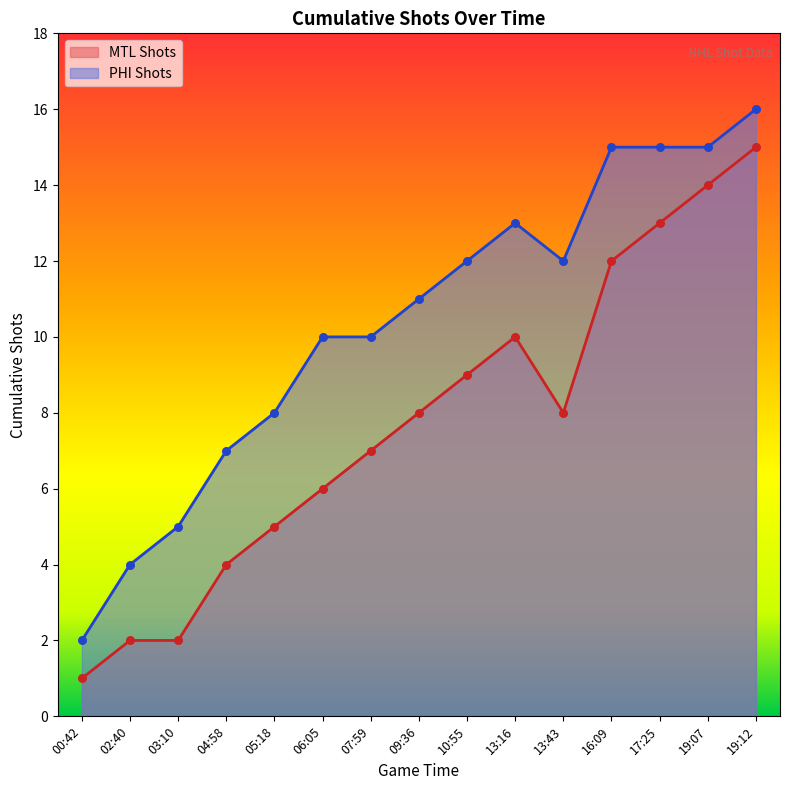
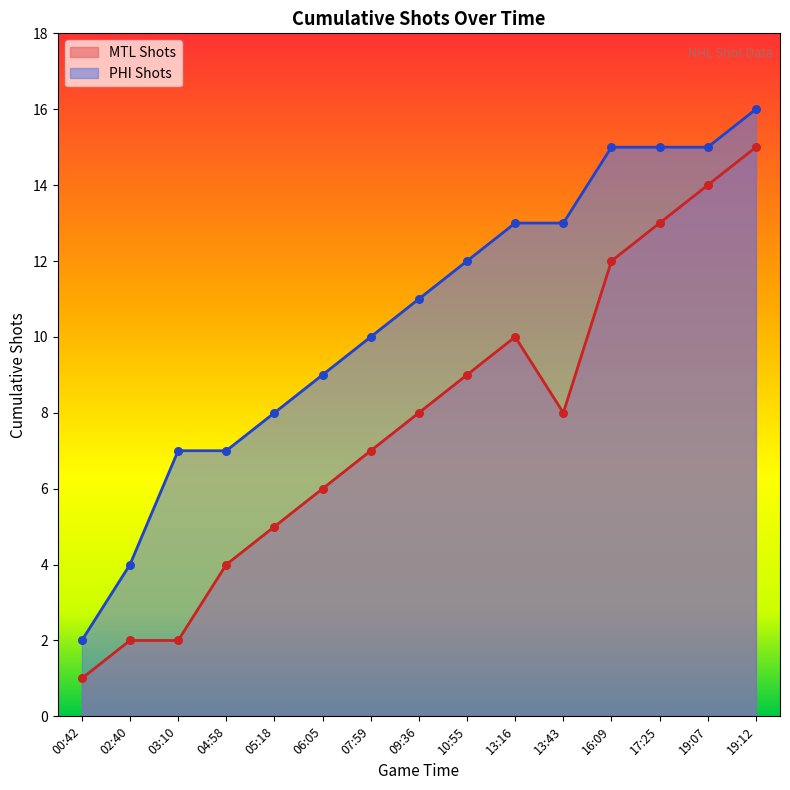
PHI Shots, 03:10: 5 -> 7
PHI Shots, 06:05: 10 -> 9
PHI Shots, 13:43: 12 -> 13
